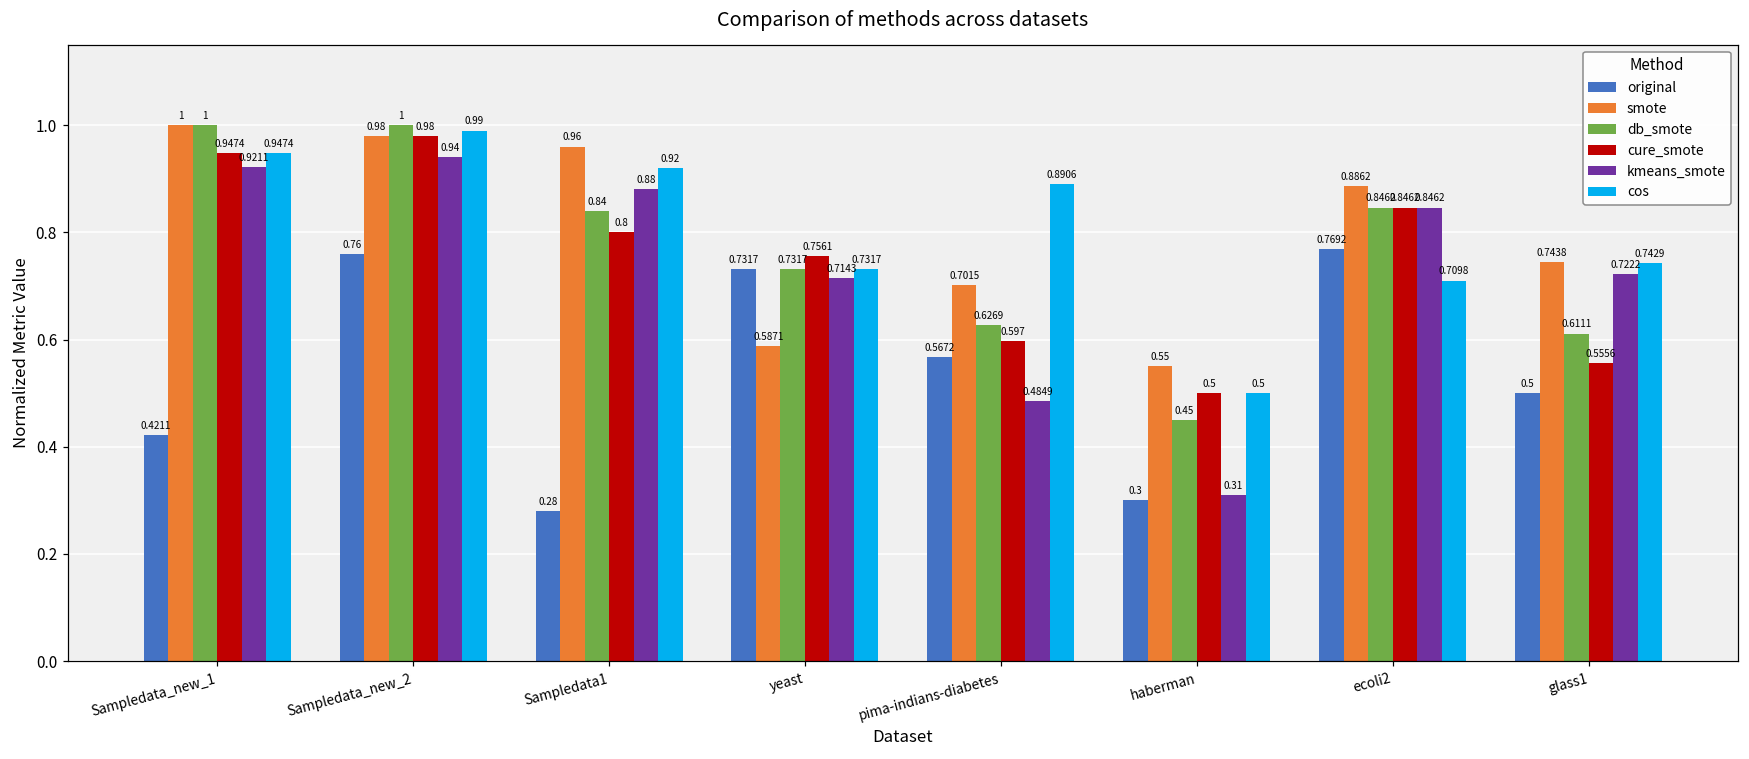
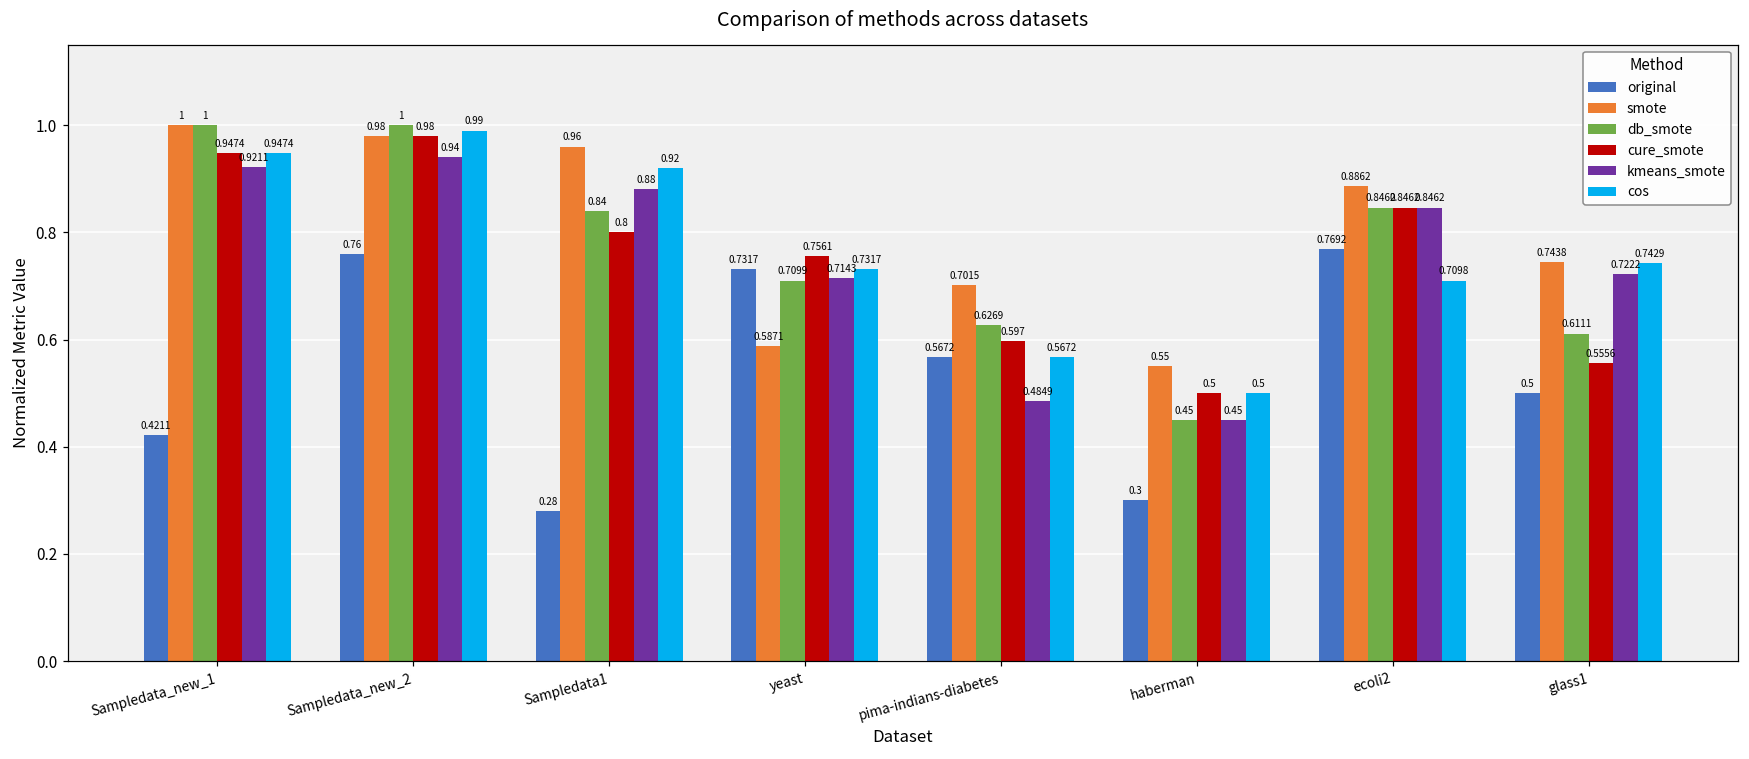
db_smote, yeast: 0.7317 -> 0.7099
cos, pima-indians-diabetes: 0.8906 -> 0.5672
kmeans_smote, haberman: 0.31 -> 0.45
